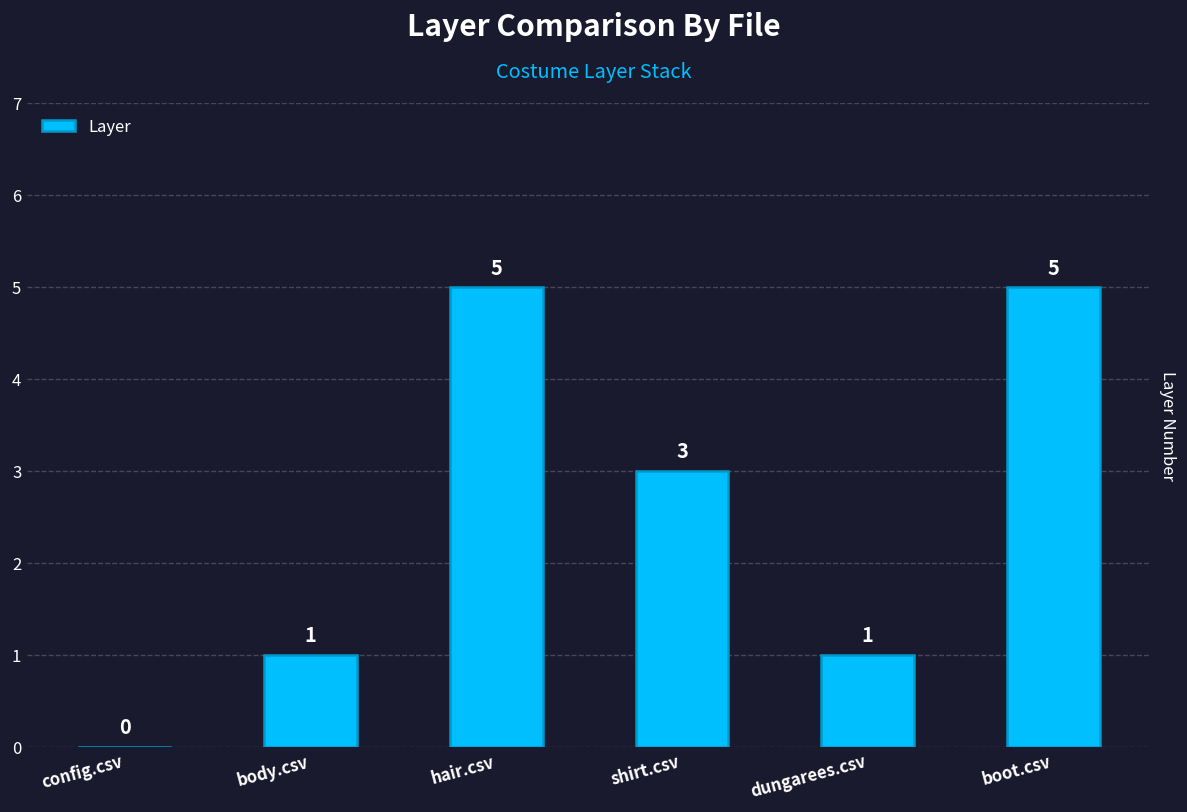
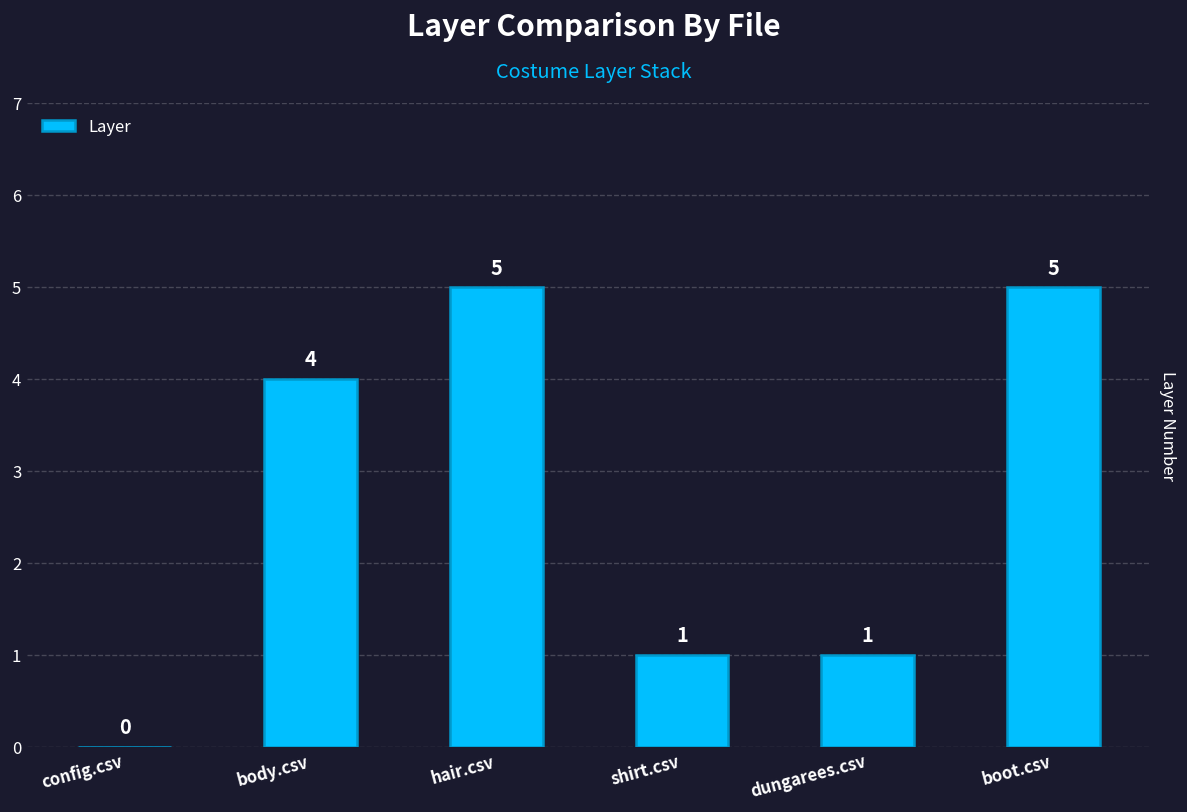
body.csv: 1 -> 4
shirt.csv: 3 -> 1
